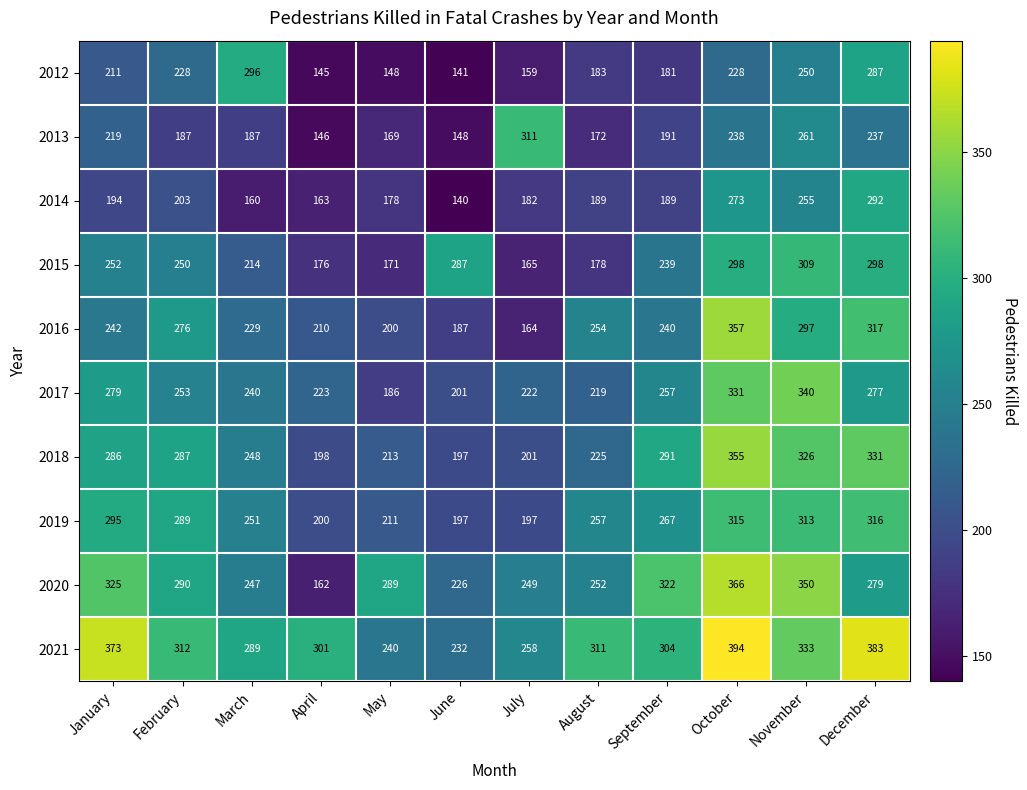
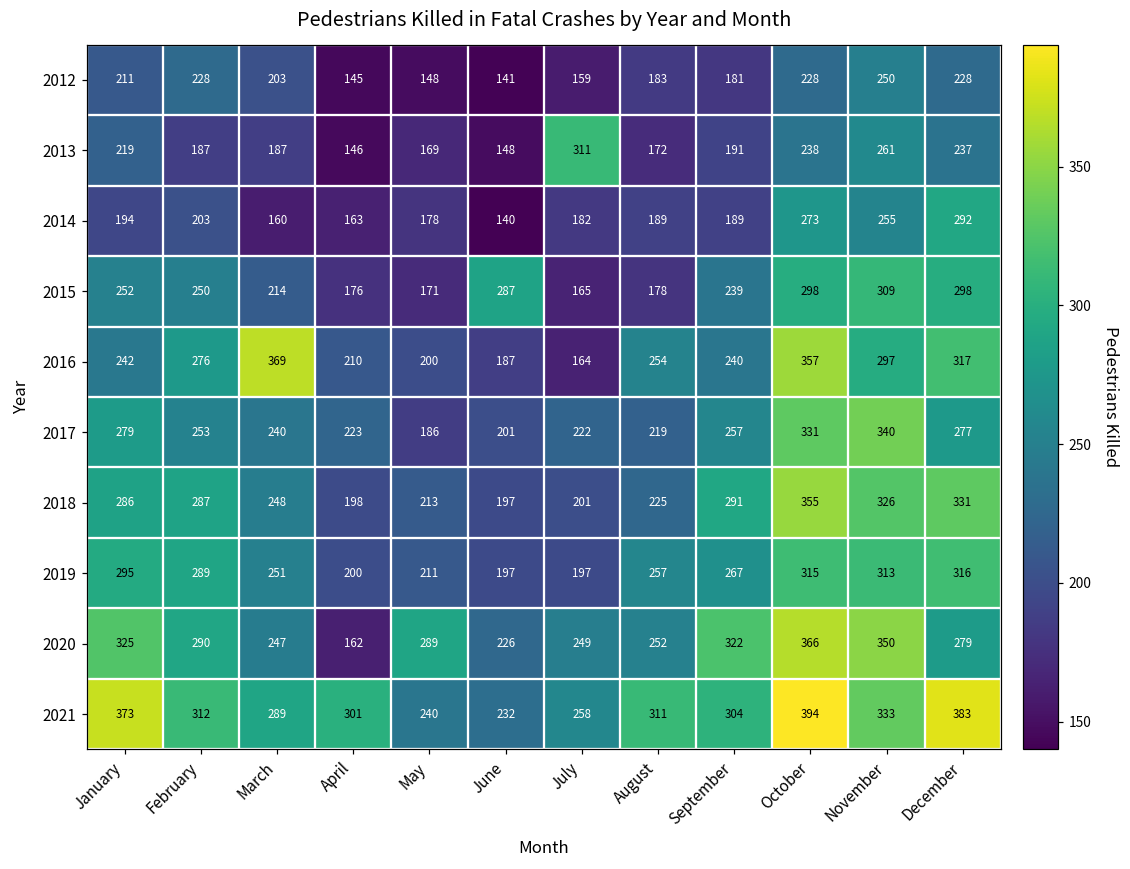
2012, March: 296 -> 203
2012, December: 287 -> 228
2016, March: 229 -> 369
